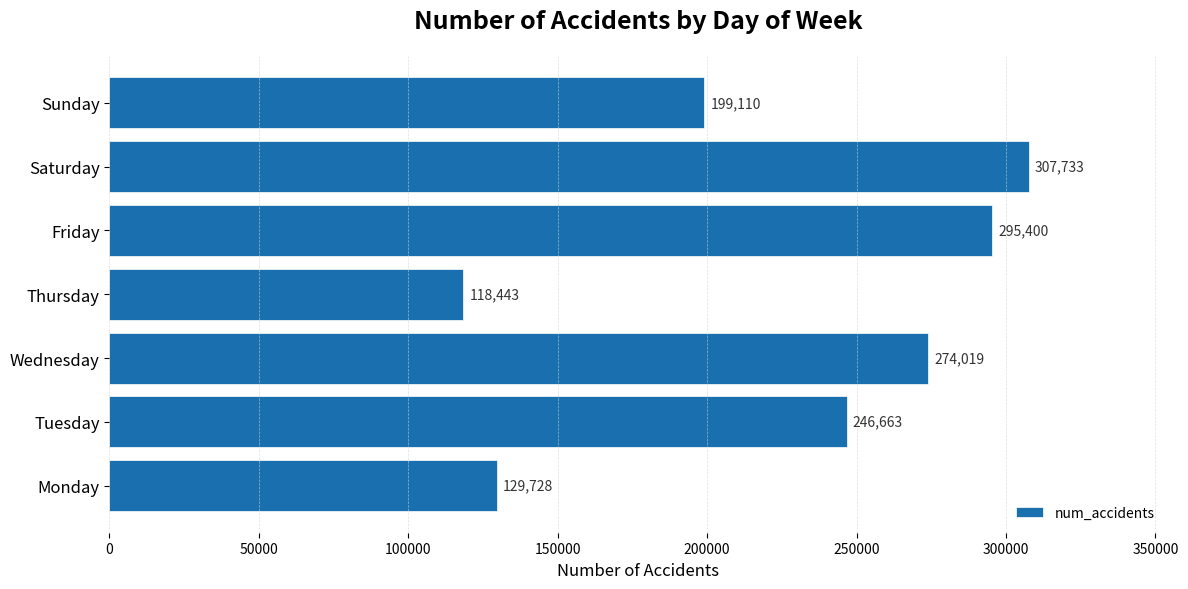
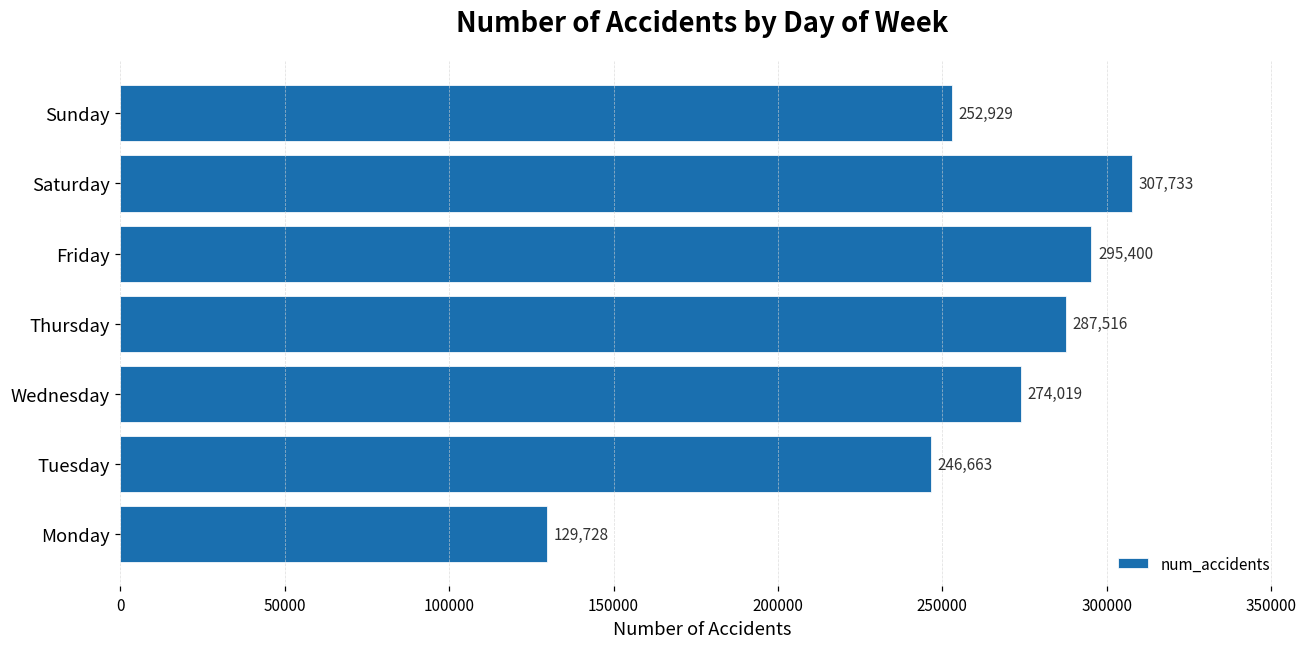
Sunday: 199,110 -> 252,929
Thursday: 118,443 -> 287,516
